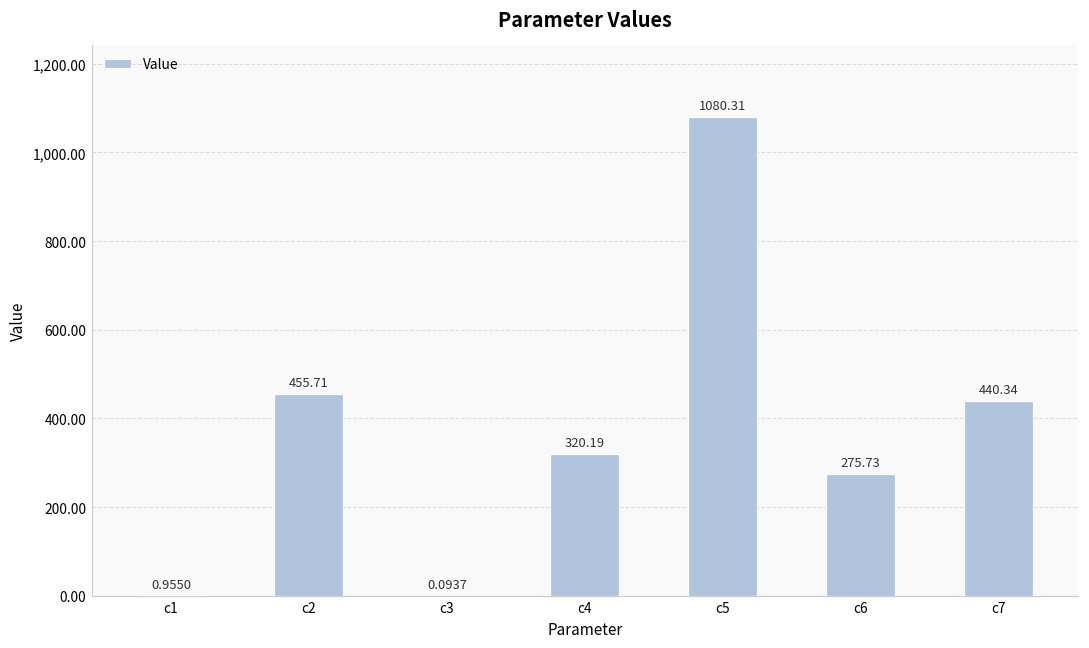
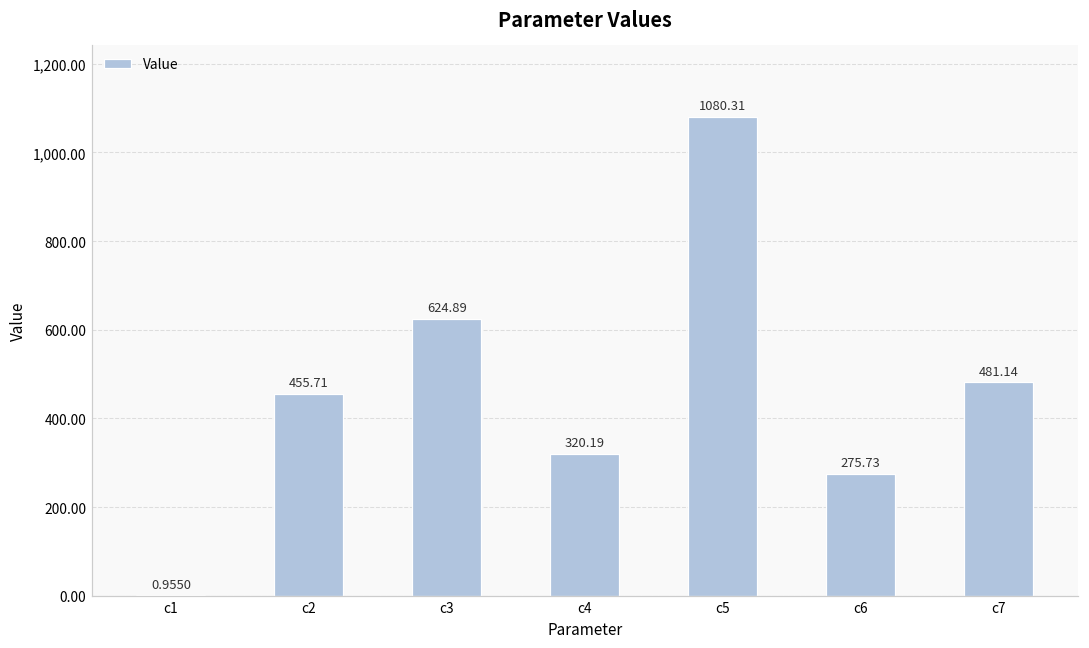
c3: 0.0937 -> 624.89
c7: 440.34 -> 481.14
